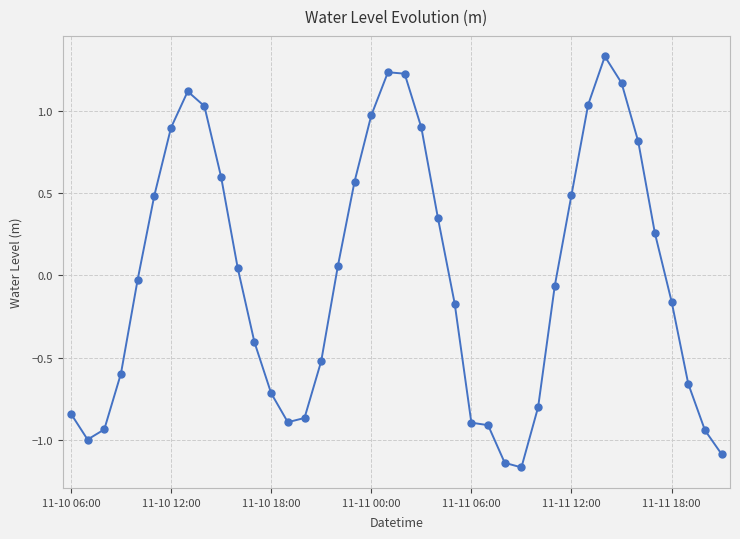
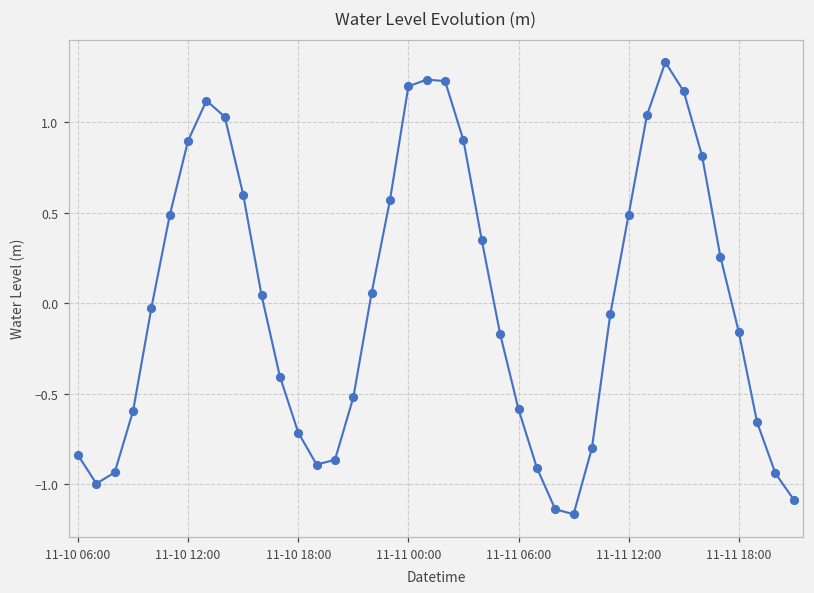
11-11 00:00: 0.97 -> 1.20
11-11 06:00: -0.90 -> -0.59
